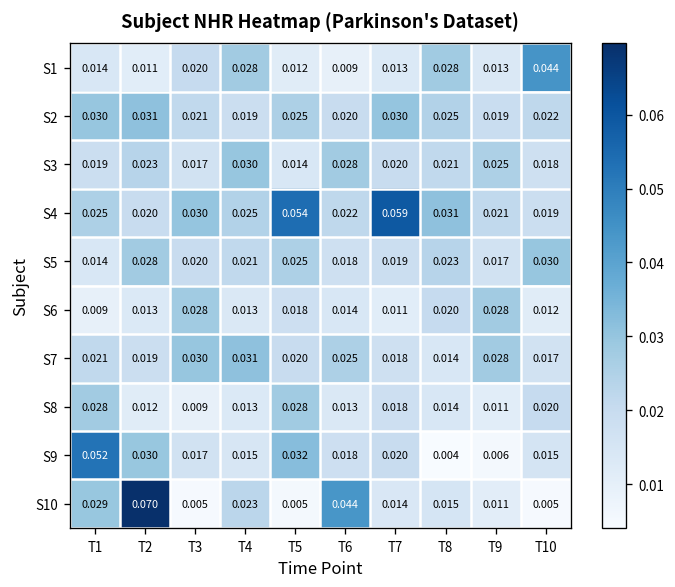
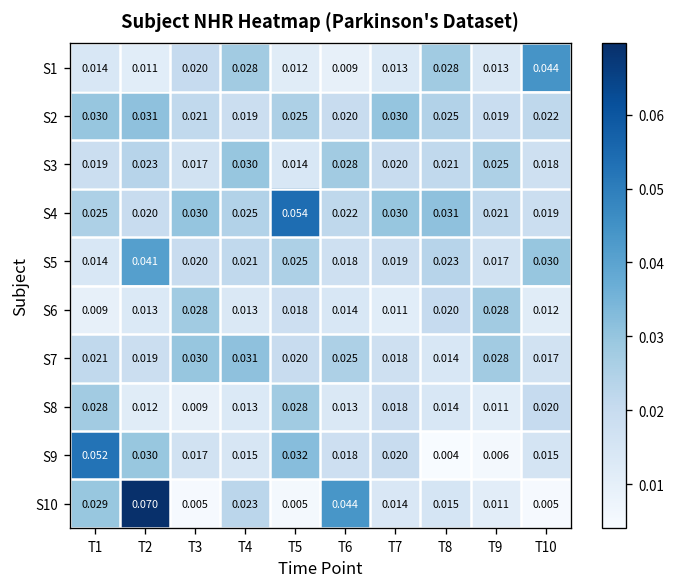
S4, T7: 0.059 -> 0.030
S5, T2: 0.028 -> 0.041
